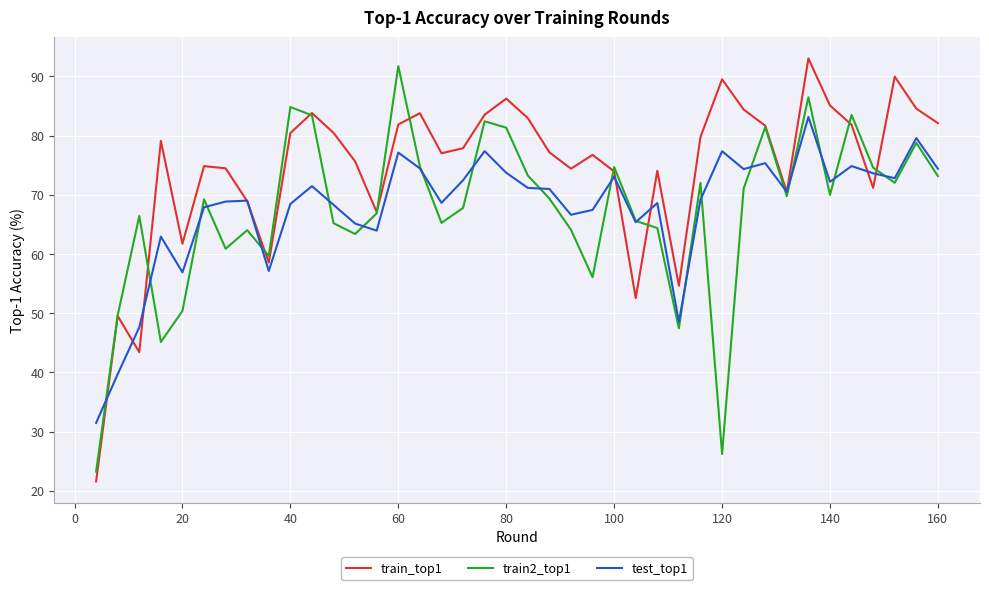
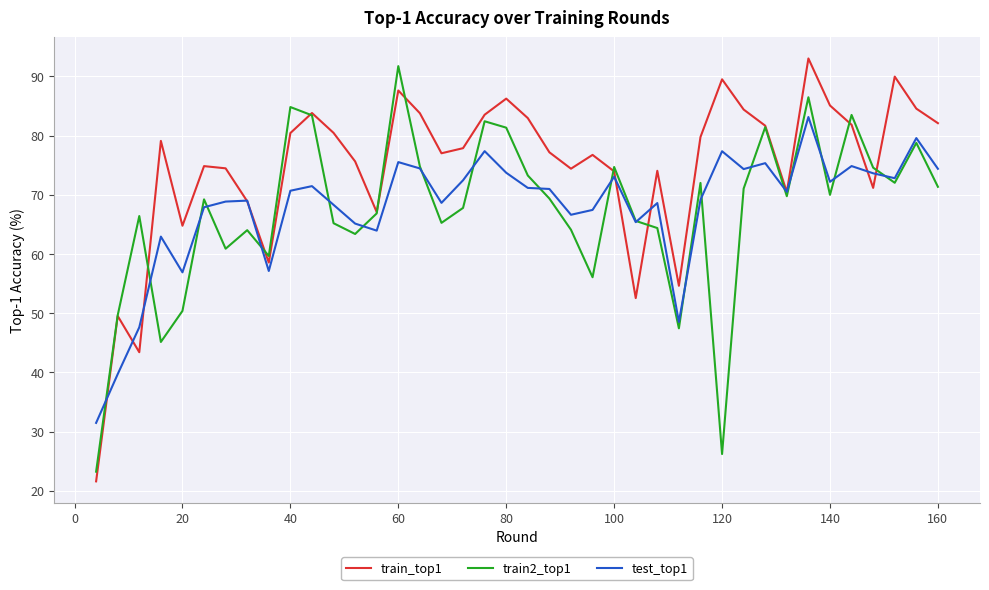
train_top1, 20: 62 -> 65
test_top1, 40: 68 -> 71
train_top1, 60: 82 -> 88
test_top1, 60: 77 -> 76
train2_top1, 160: 73 -> 71
